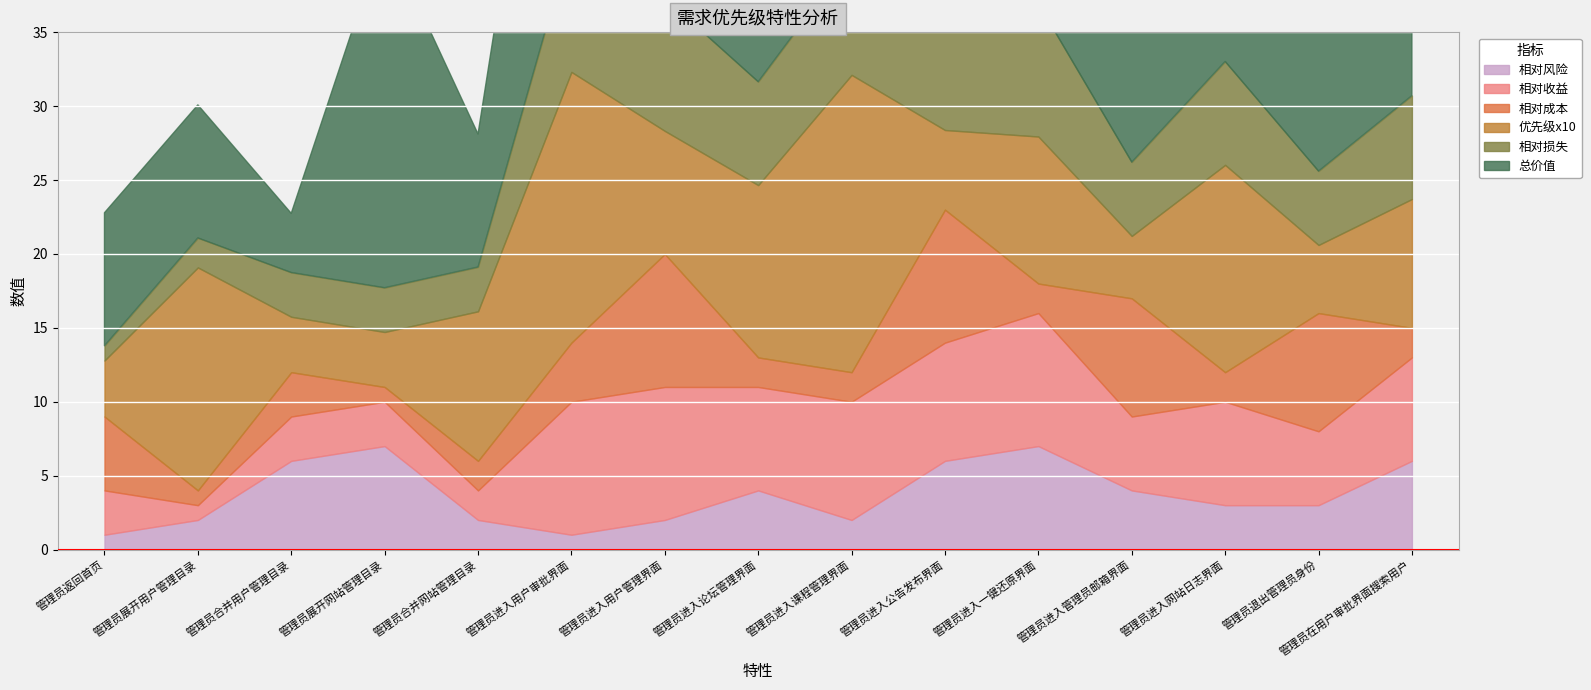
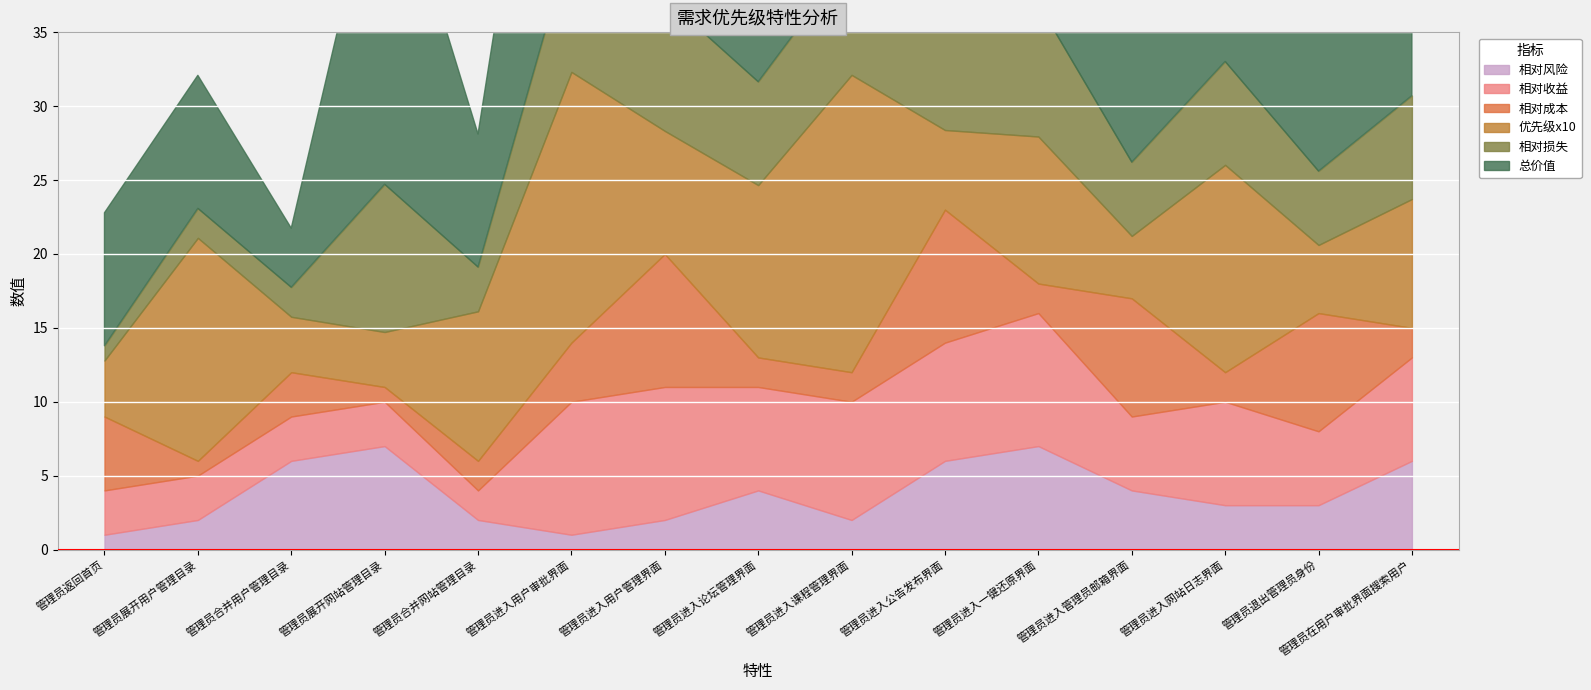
相对收益, 管理员展开用户管理目录: 1 -> 3
相对损失, 管理员合并用户管理目录: 3 -> 2
相对损失, 管理员展开网站管理目录: 3 -> 10
